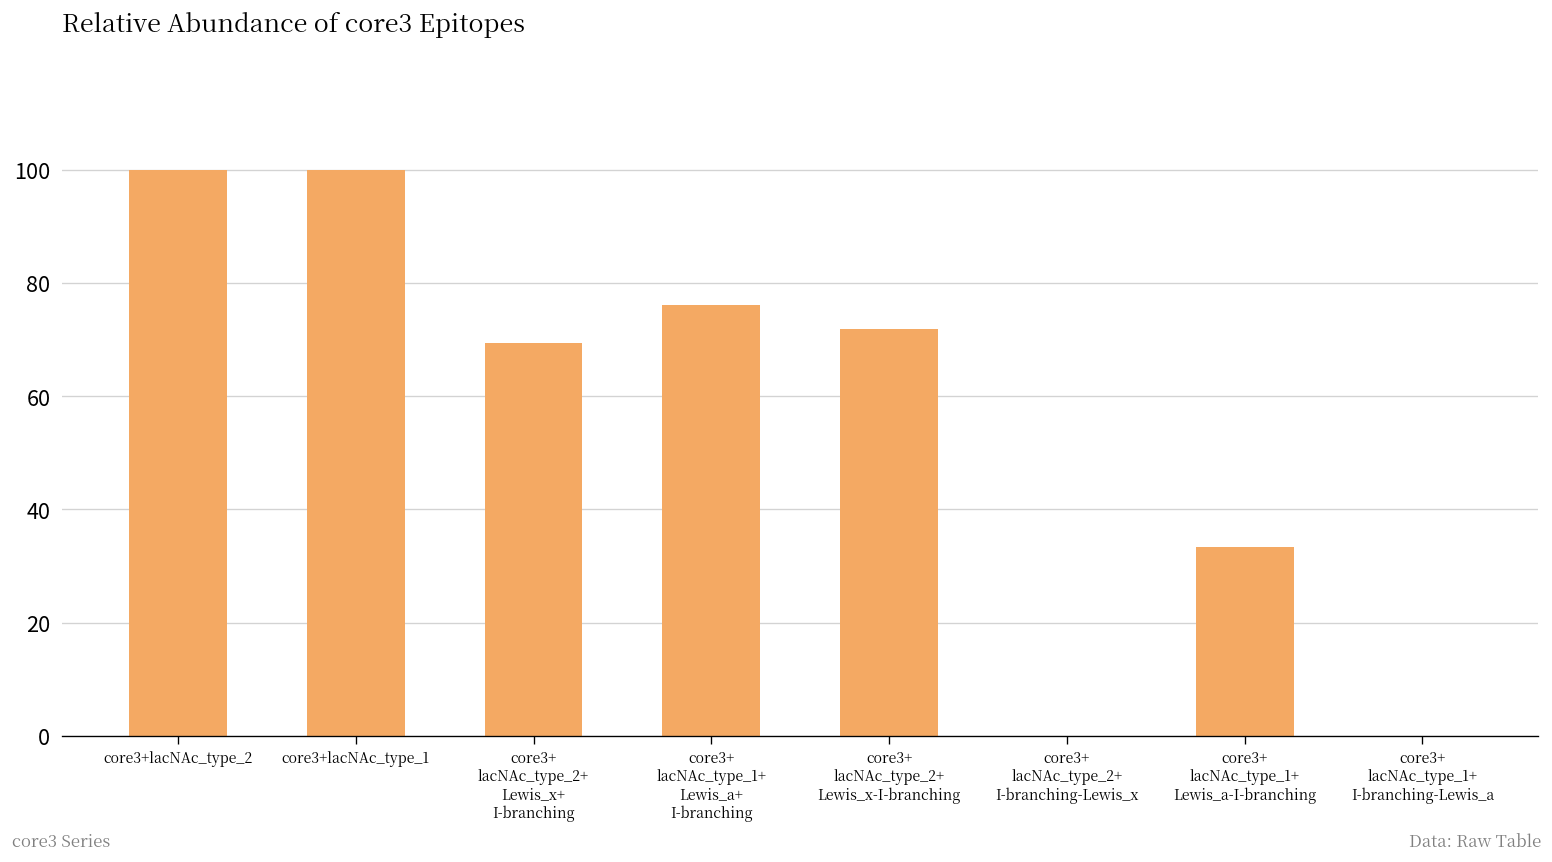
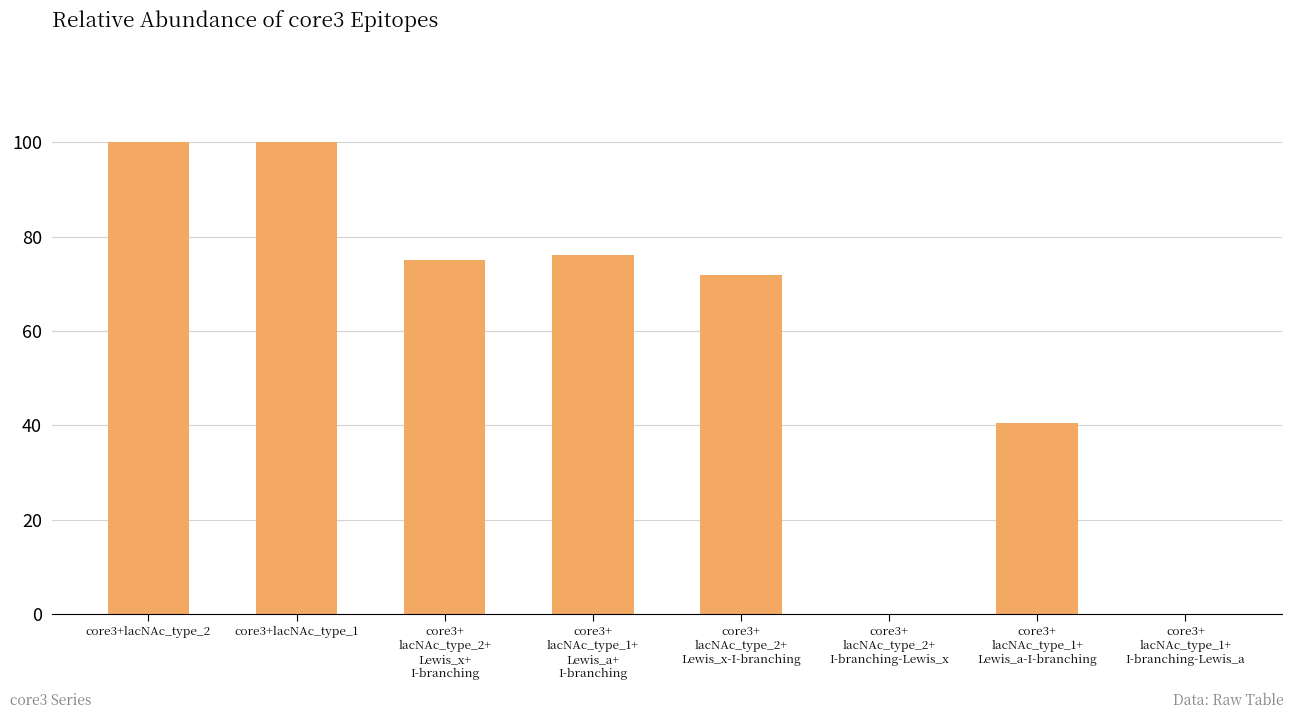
core3+ lacNAc_type_2+ Lewis_x+ I-branching: 69 -> 75
core3+ lacNAc_type_1+ Lewis_a-I-branching: 33 -> 40
